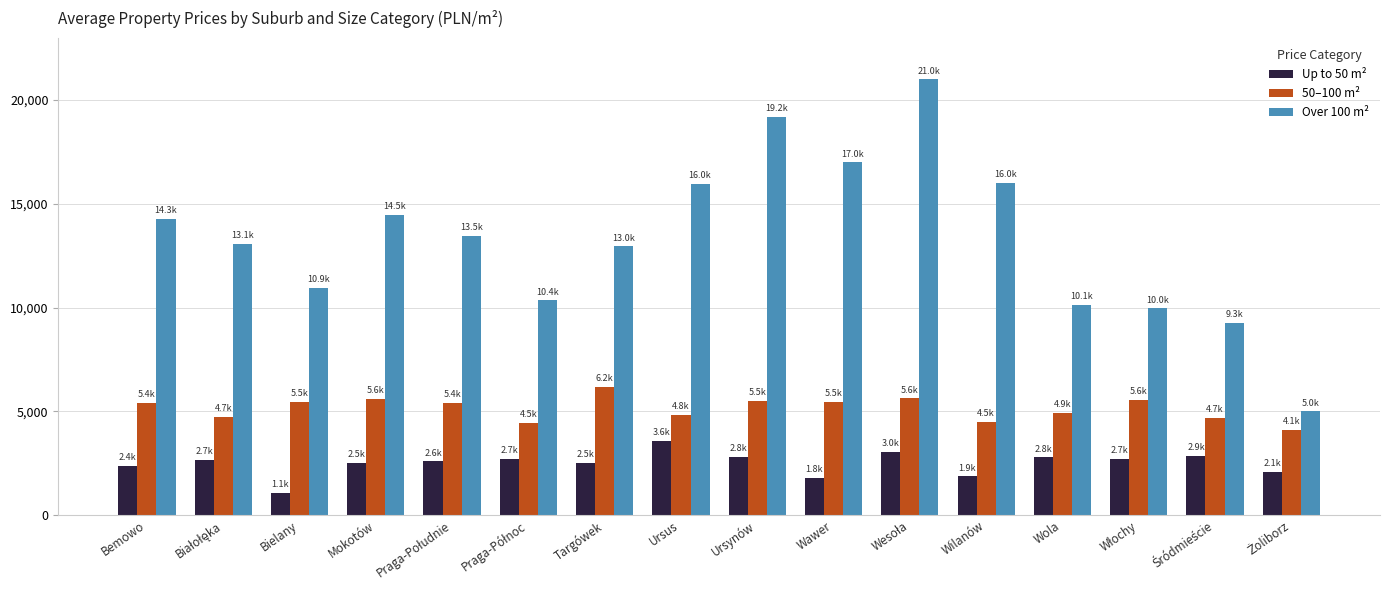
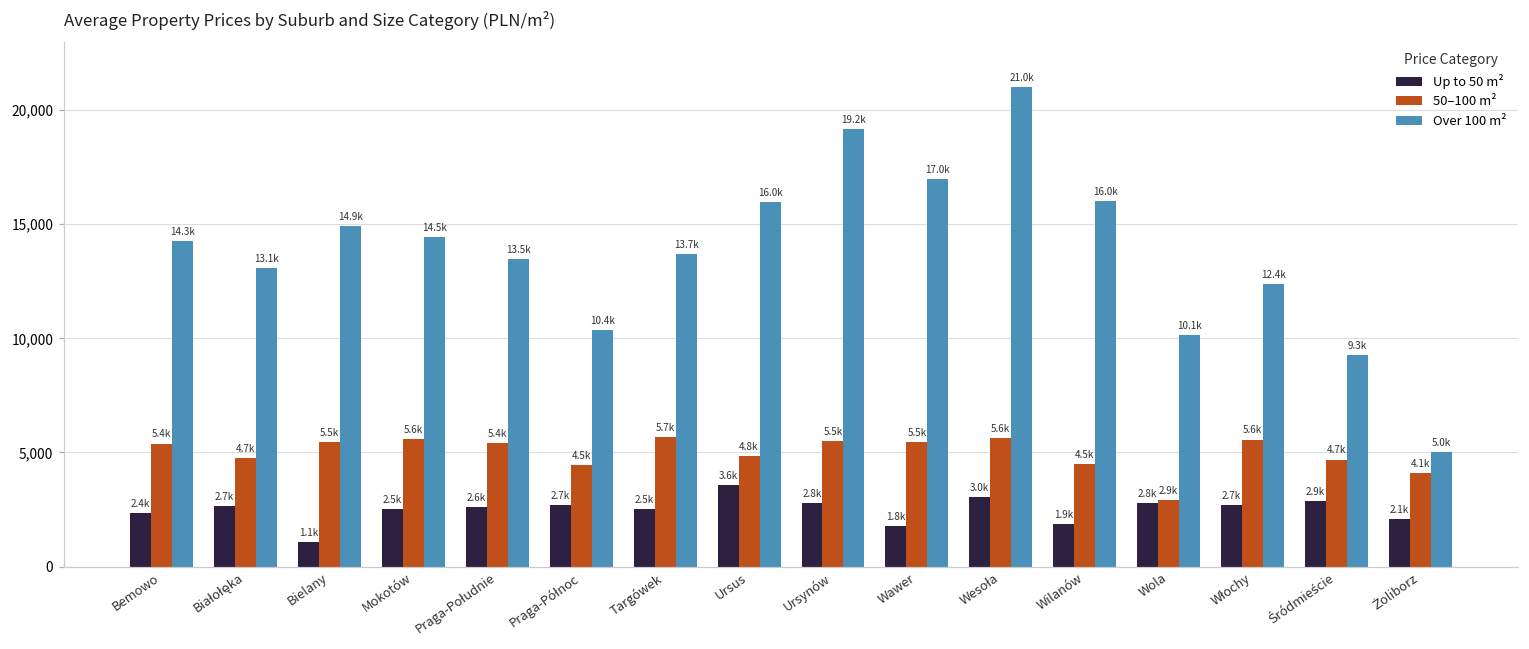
Over 100 m², Bielany: 10.9k -> 14.9k
50–100 m², Targówek: 6.2k -> 5.7k
Over 100 m², Targówek: 13.0k -> 13.7k
50–100 m², Wola: 4.9k -> 2.9k
Over 100 m², Włochy: 10.0k -> 12.4k
